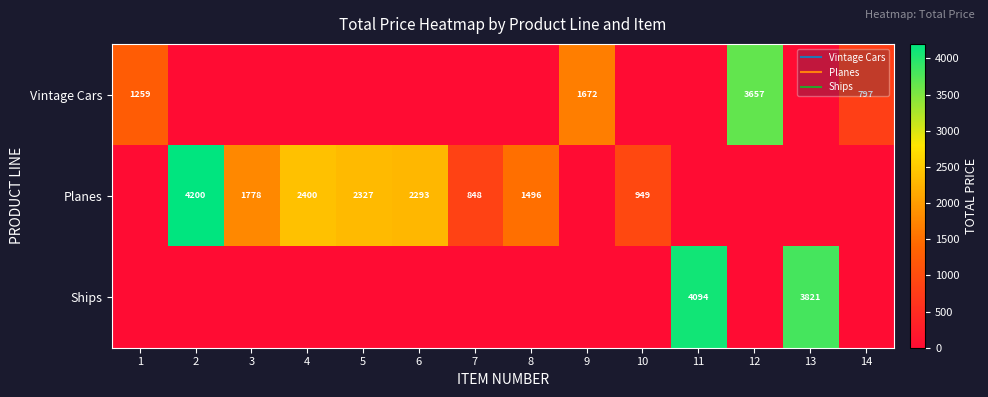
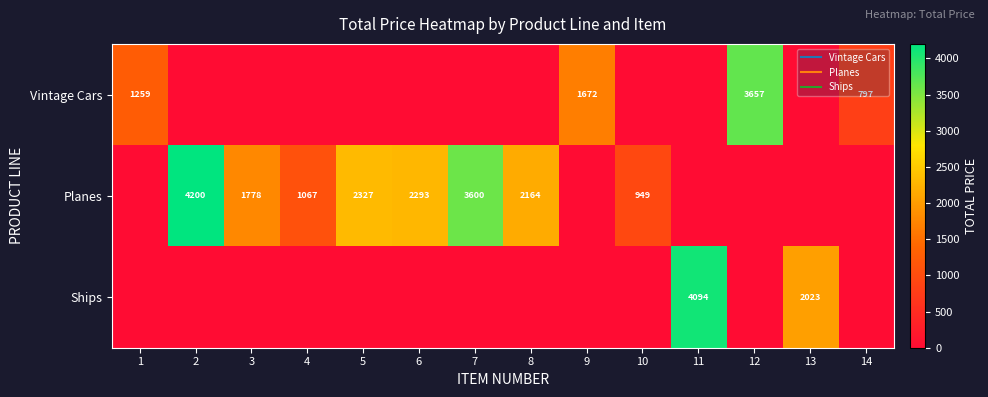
Planes, 4: 2400 -> 1067
Planes, 7: 848 -> 3600
Planes, 8: 1496 -> 2164
Ships, 13: 3821 -> 2023
